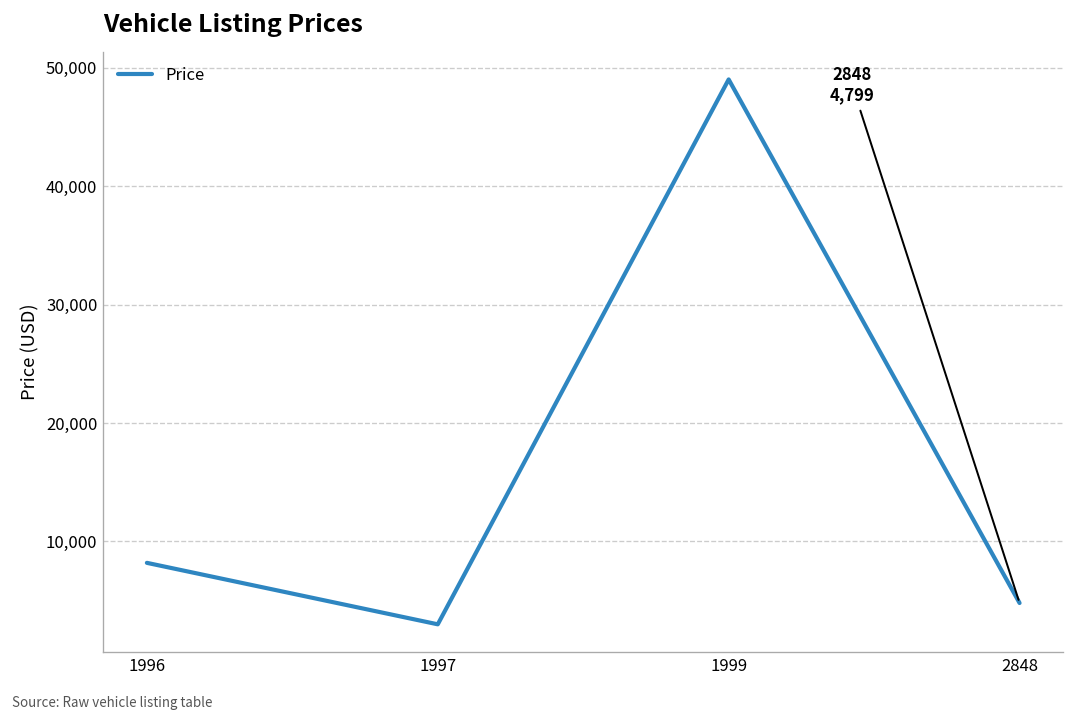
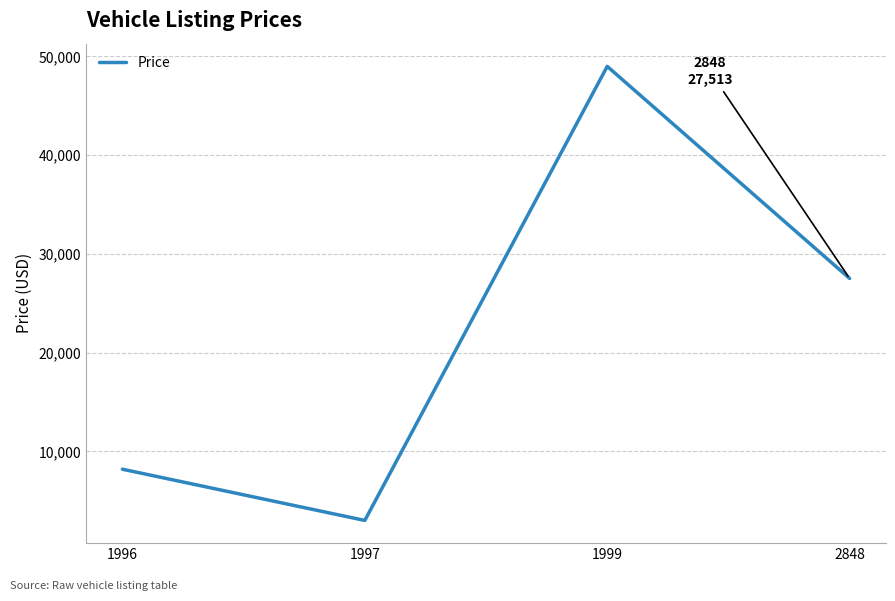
2848: 4,799 -> 27,513
